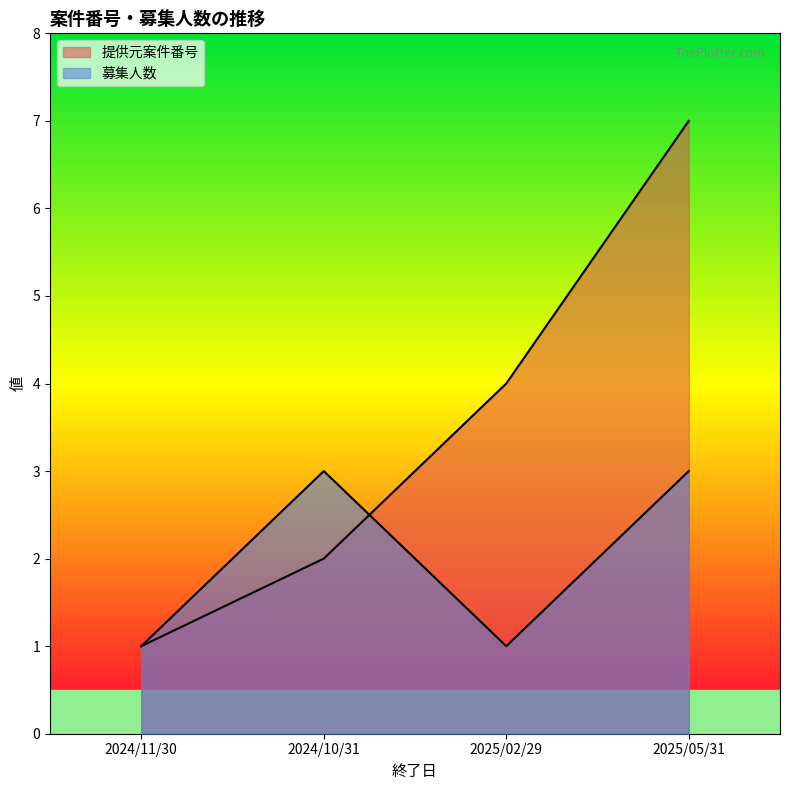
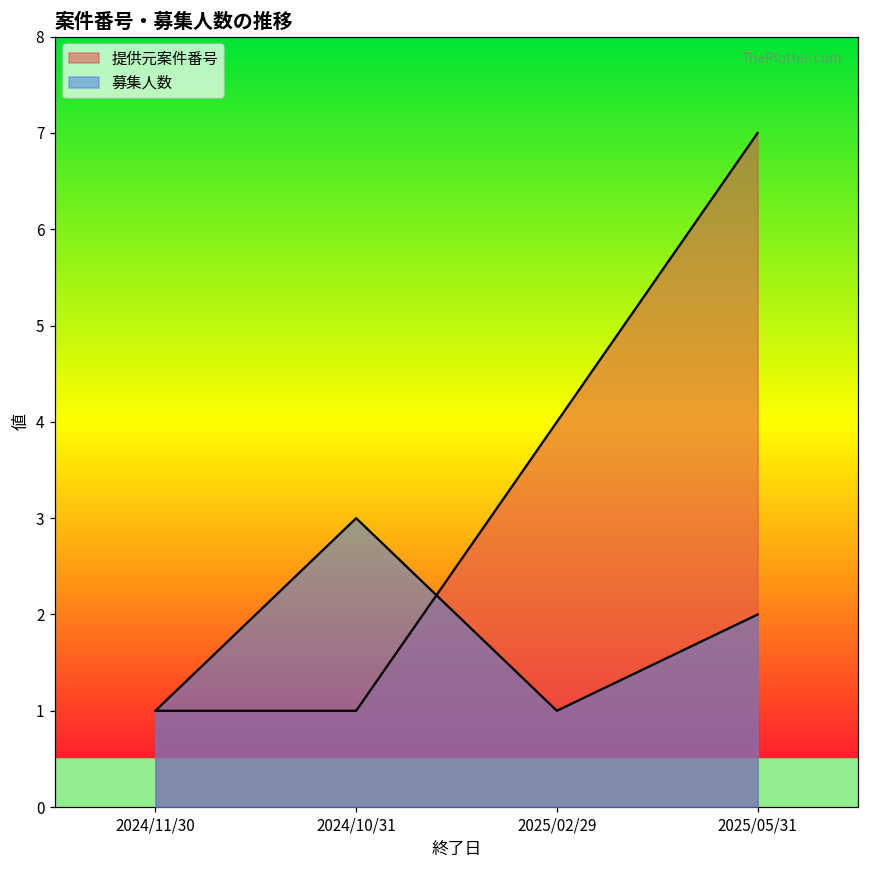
提供元案件番号, 2024/10/31: 2 -> 1
募集人数, 2025/05/31: 3 -> 2
